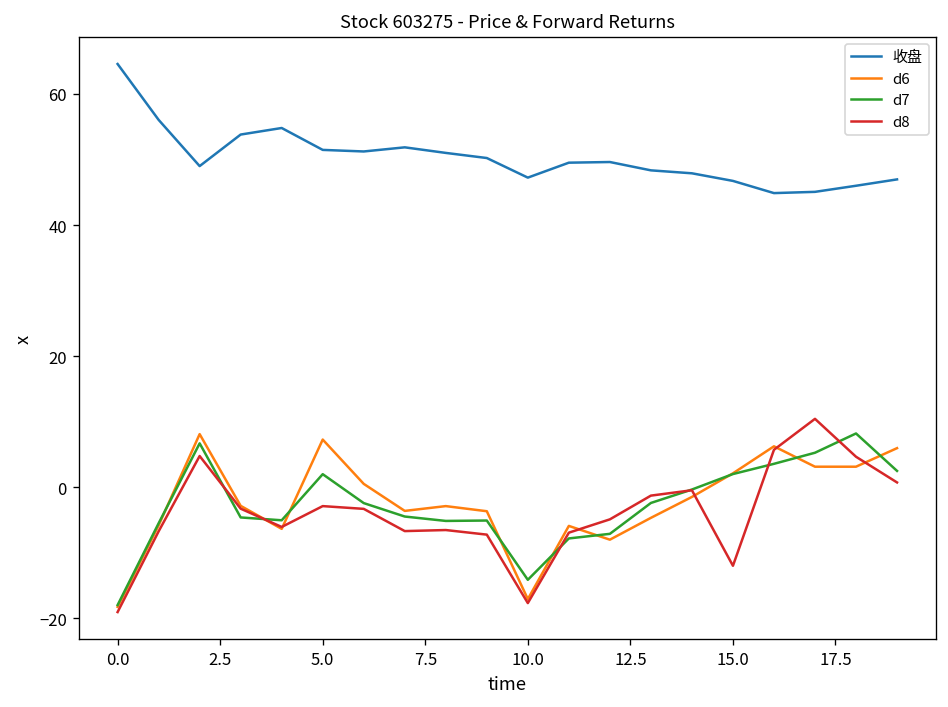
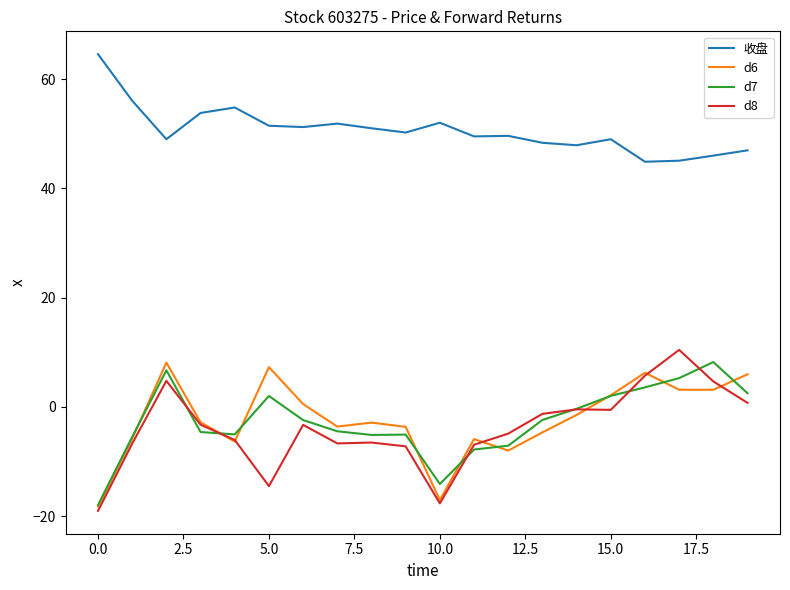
d8, 5.0: -3 -> -14
收盘, 10.0: 47 -> 52
收盘, 15.0: 47 -> 49
d8, 15.0: -12 -> -1
